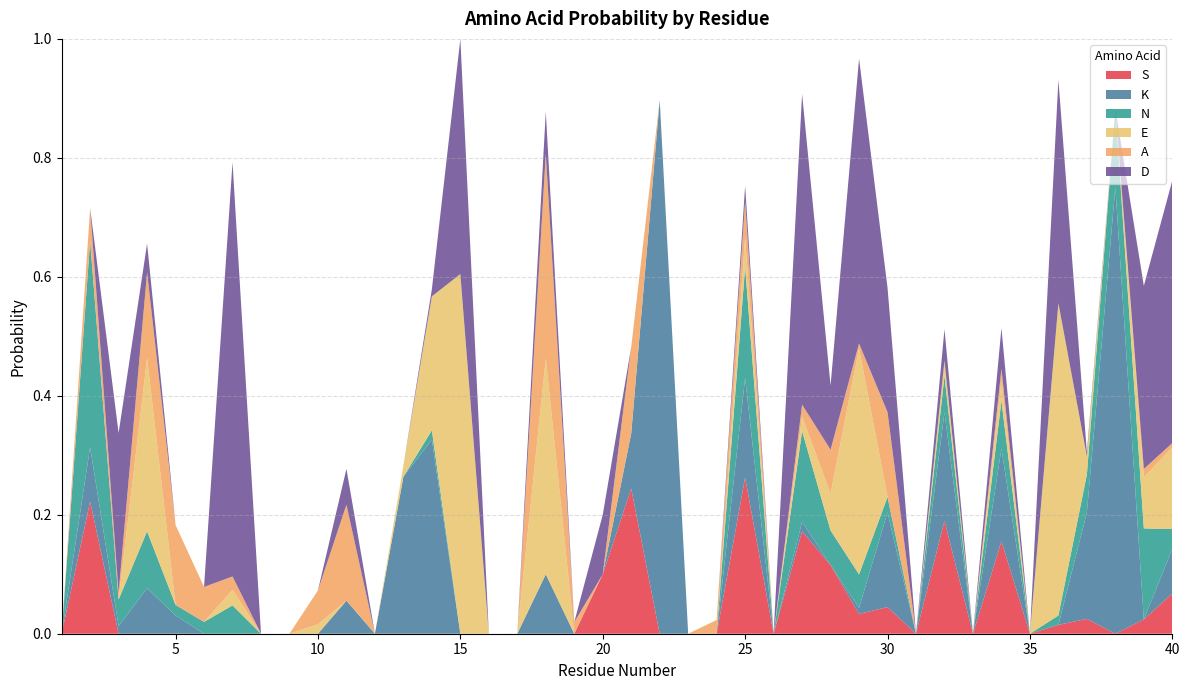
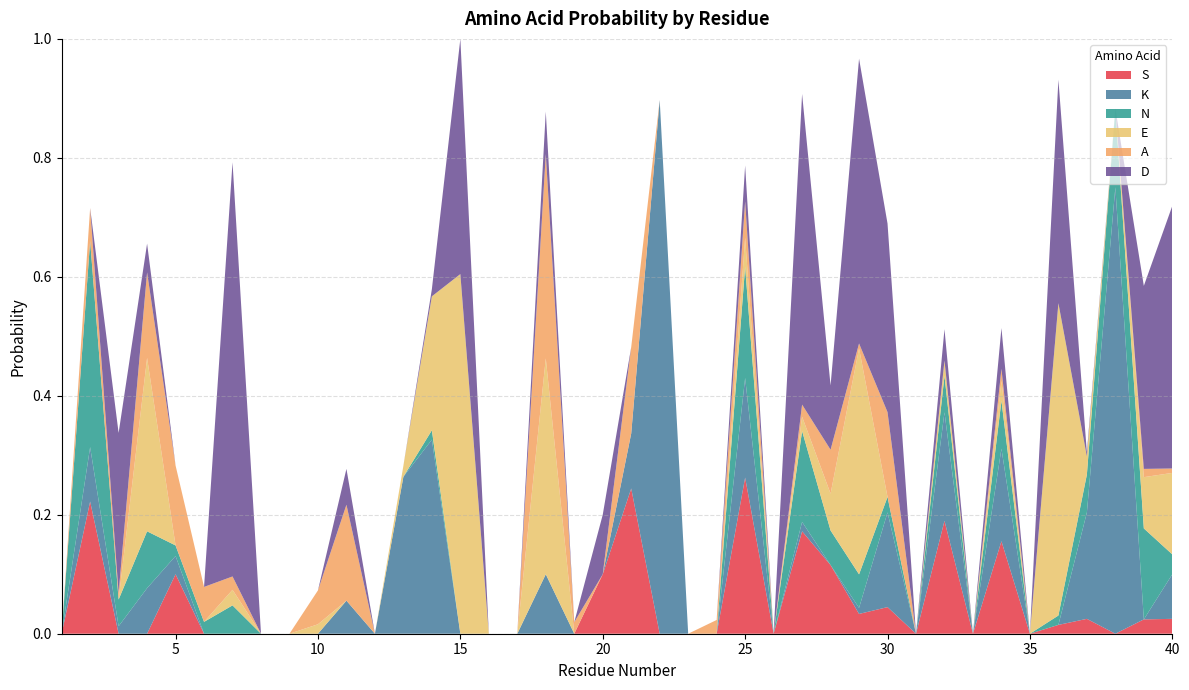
S, 5: 0.0 -> 0.1
D, 25: 0.03 -> 0.06
D, 30: 0.21 -> 0.32
S, 40: 0.07 -> 0.03
